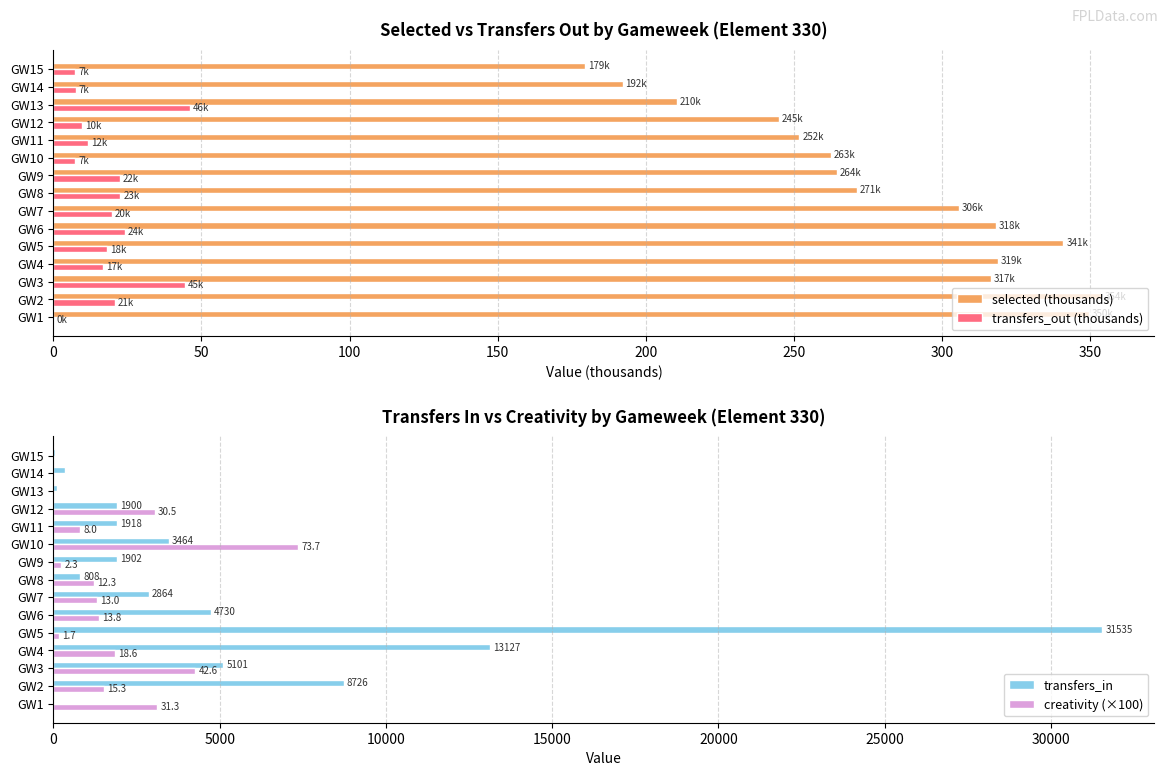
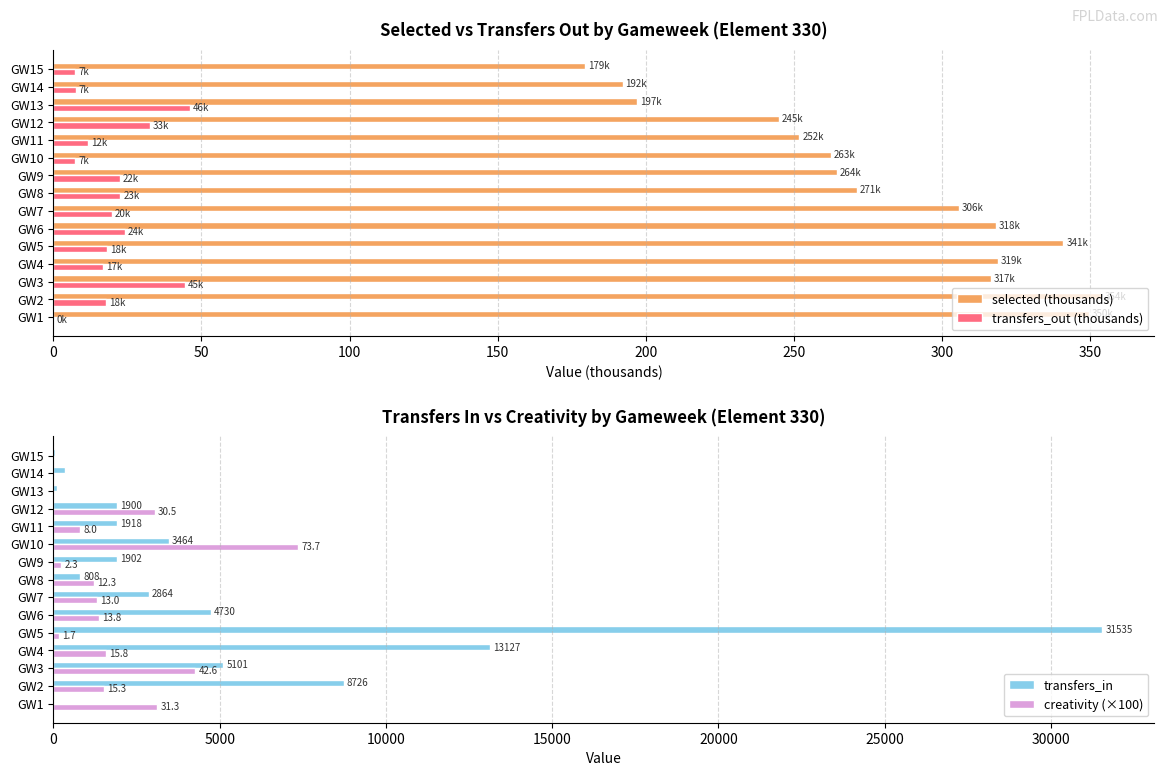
Selected vs Transfers Out by Gameweek (Element 330), selected (thousands), GW13: 210k -> 197k
Selected vs Transfers Out by Gameweek (Element 330), transfers_out (thousands), GW12: 10k -> 33k
Selected vs Transfers Out by Gameweek (Element 330), transfers_out (thousands), GW2: 21k -> 18k
Transfers In vs Creativity by Gameweek (Element 330), creativity (×100), GW4: 18.6 -> 15.8
